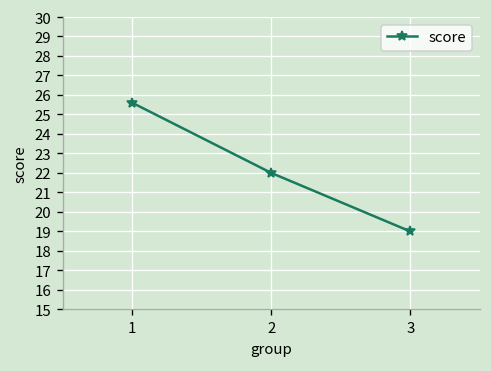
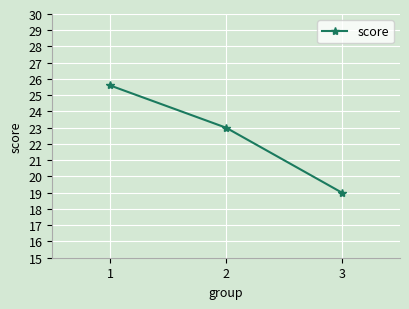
2: 22 -> 23
